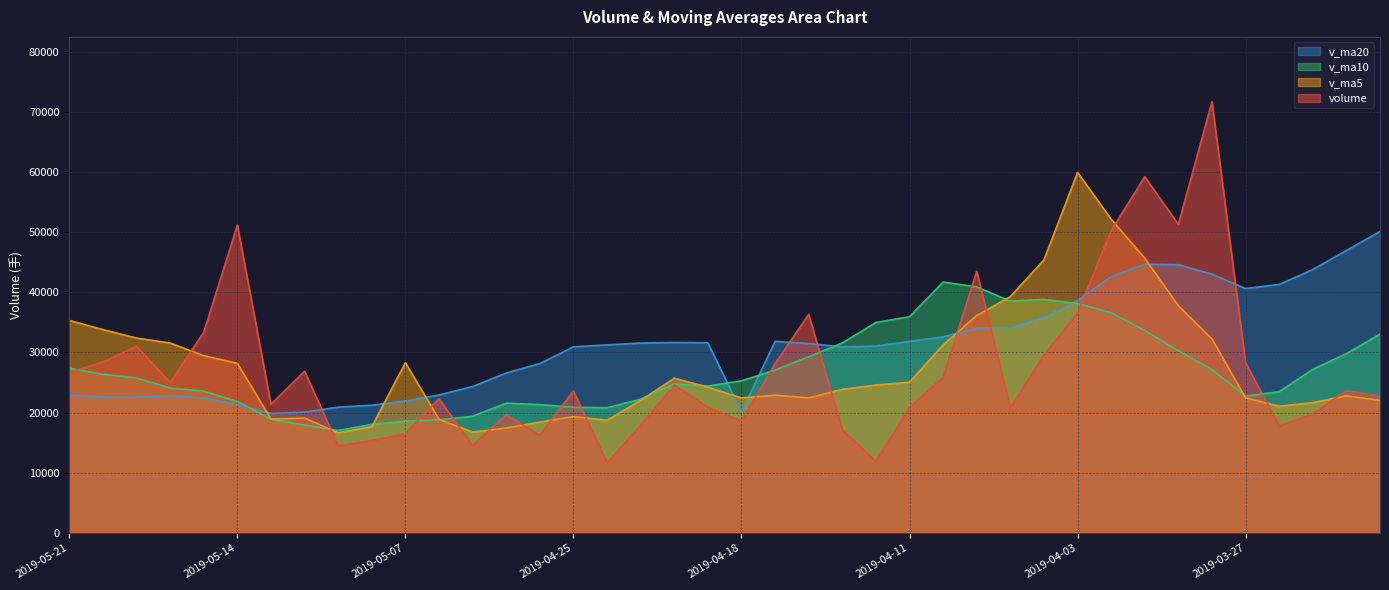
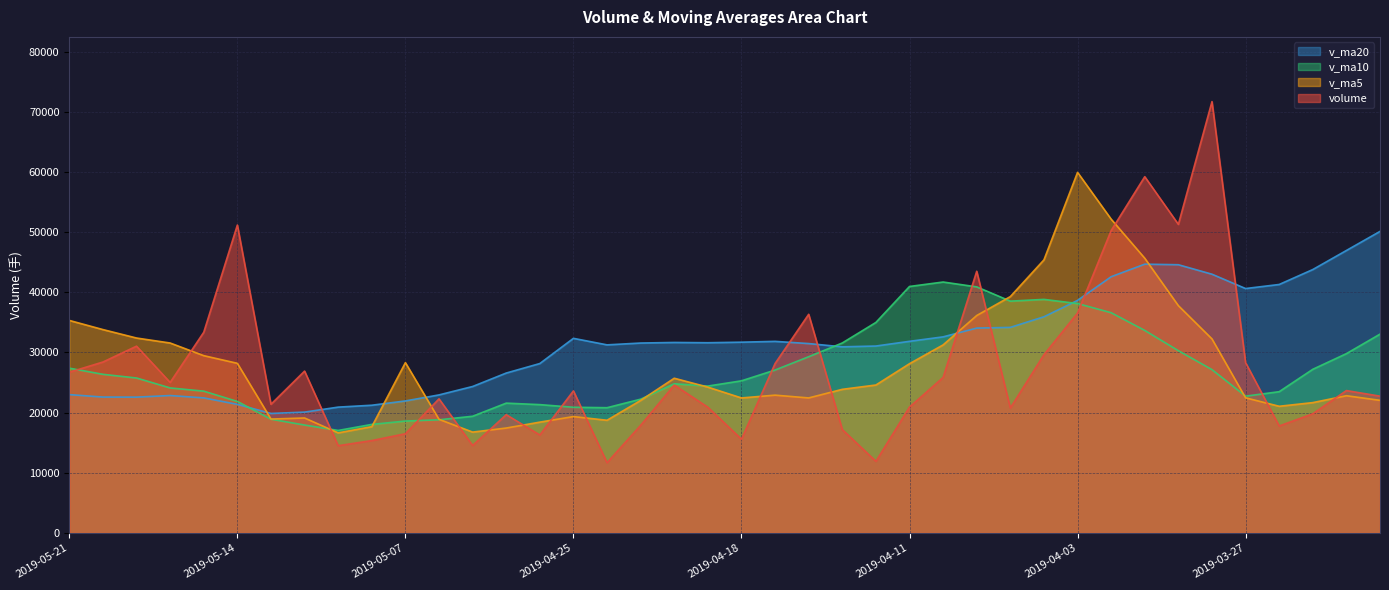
v_ma20, 2019-04-25: 31000 -> 32000
v_ma20, 2019-04-18: 20000 -> 32000
volume, 2019-04-18: 19000 -> 16000
v_ma10, 2019-04-11: 36000 -> 41000
v_ma5, 2019-04-11: 25000 -> 28000
